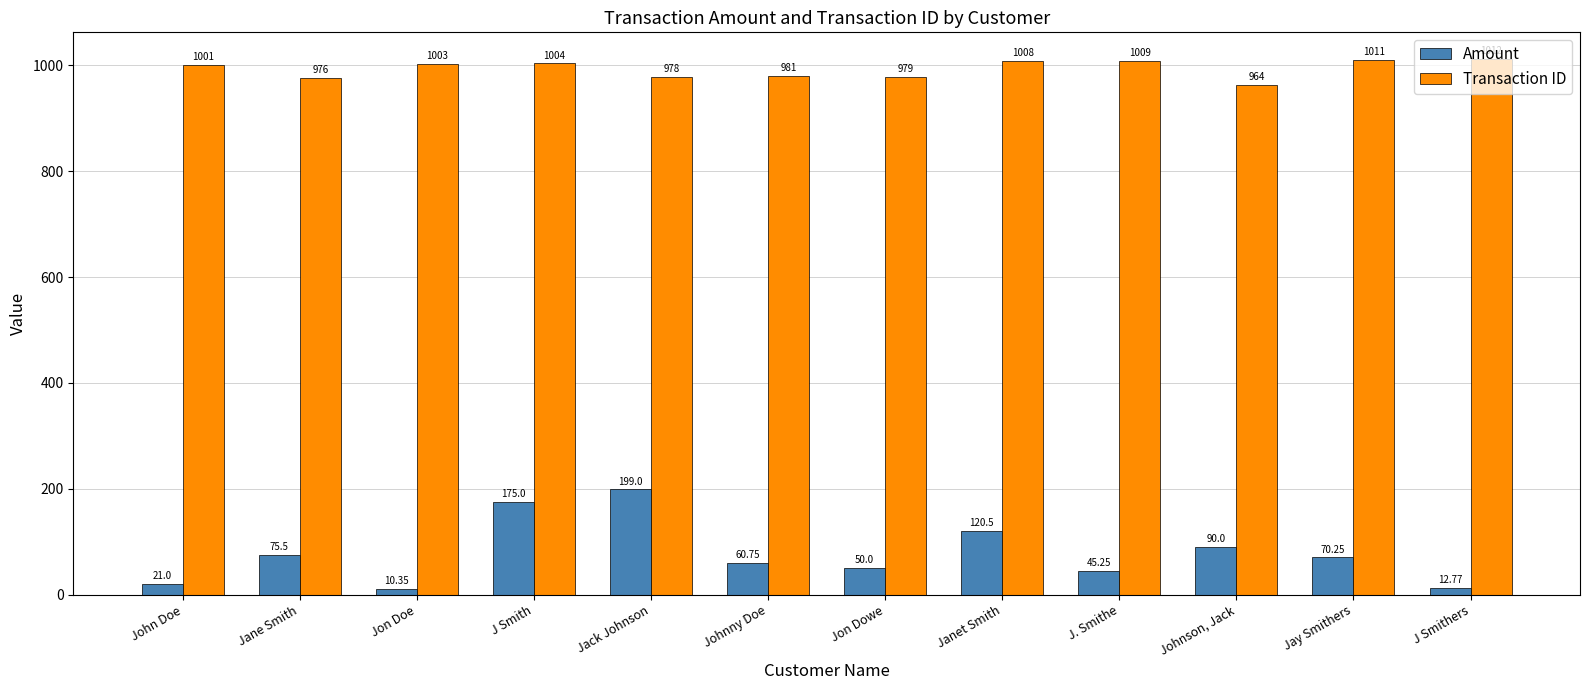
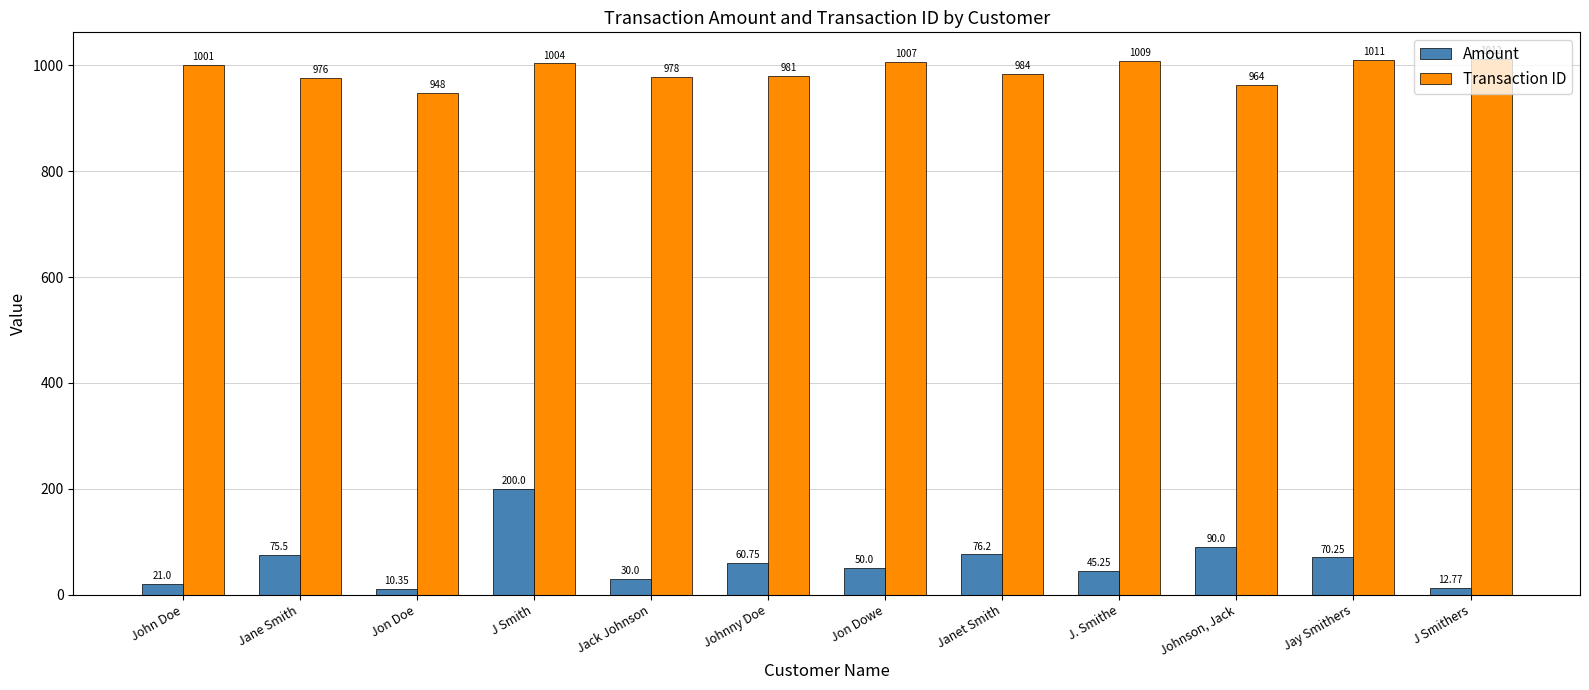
Transaction ID, Jon Doe: 1003 -> 948
Amount, J Smith: 175.0 -> 200.0
Amount, Jack Johnson: 199.0 -> 30.0
Transaction ID, Jon Dowe: 979 -> 1007
Amount, Janet Smith: 120.5 -> 76.2
Transaction ID, Janet Smith: 1008 -> 984
